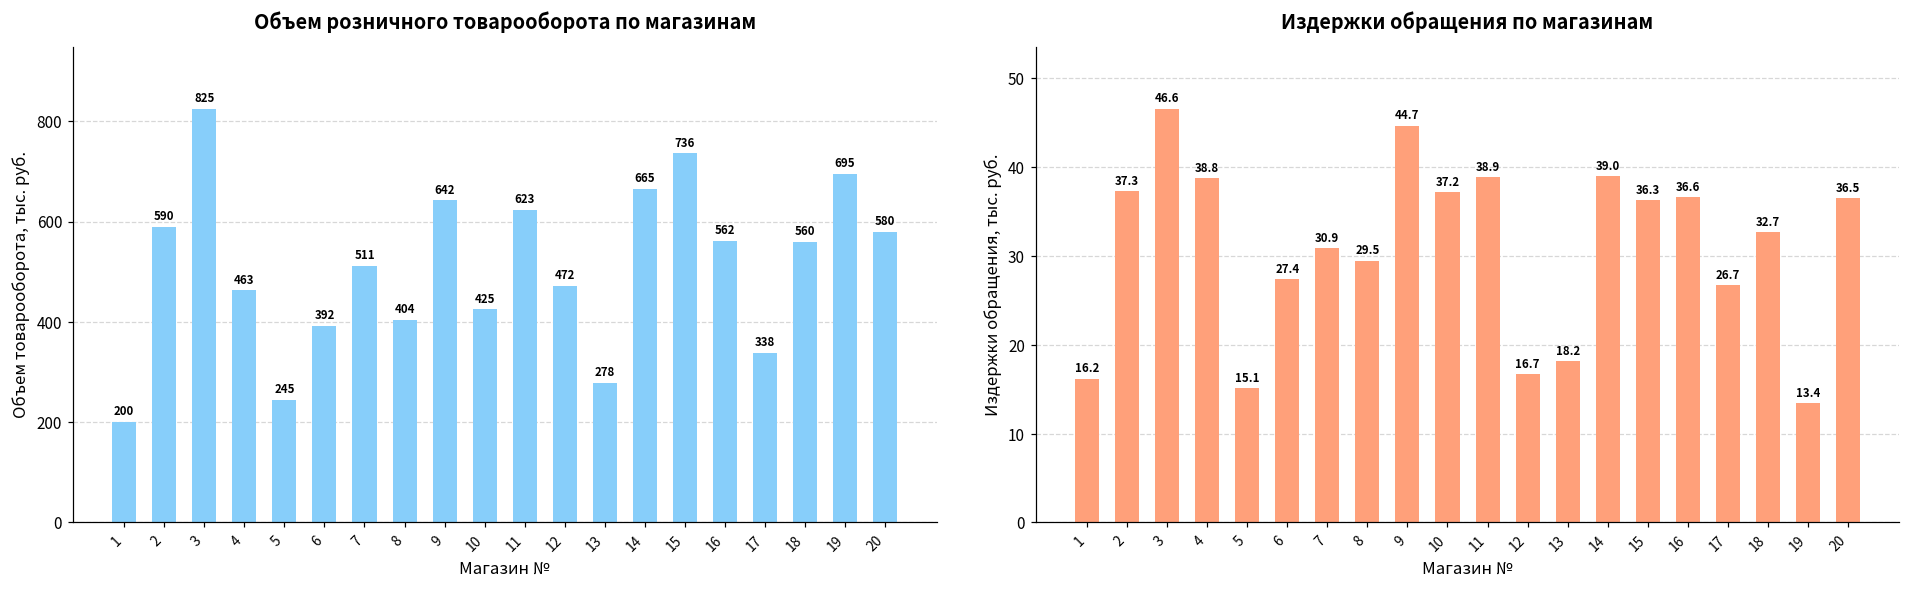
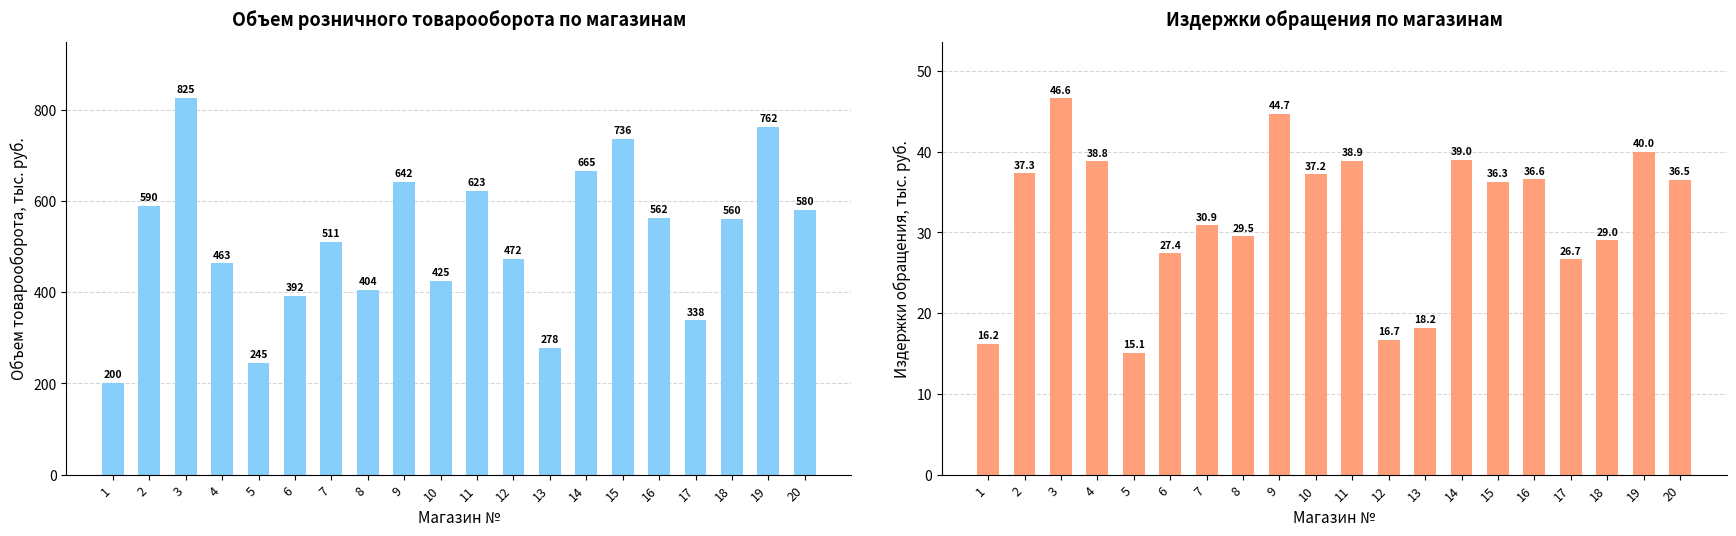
Объем розничного товарооборота по магазинам, 19: 695 -> 762
Издержки обращения по магазинам, 18: 32.7 -> 29.0
Издержки обращения по магазинам, 19: 13.4 -> 40.0
